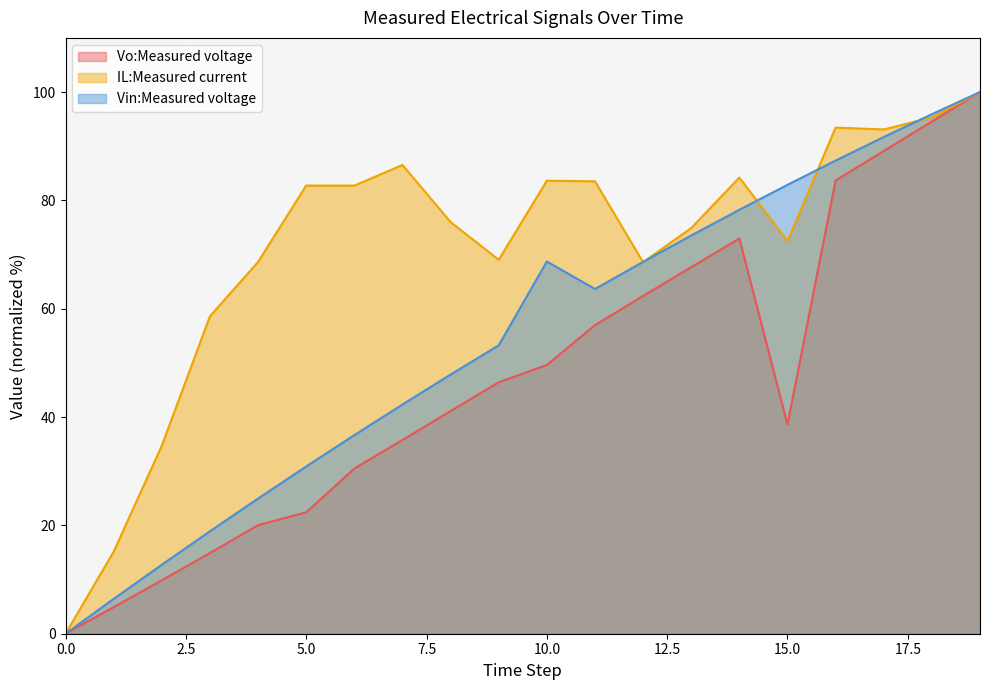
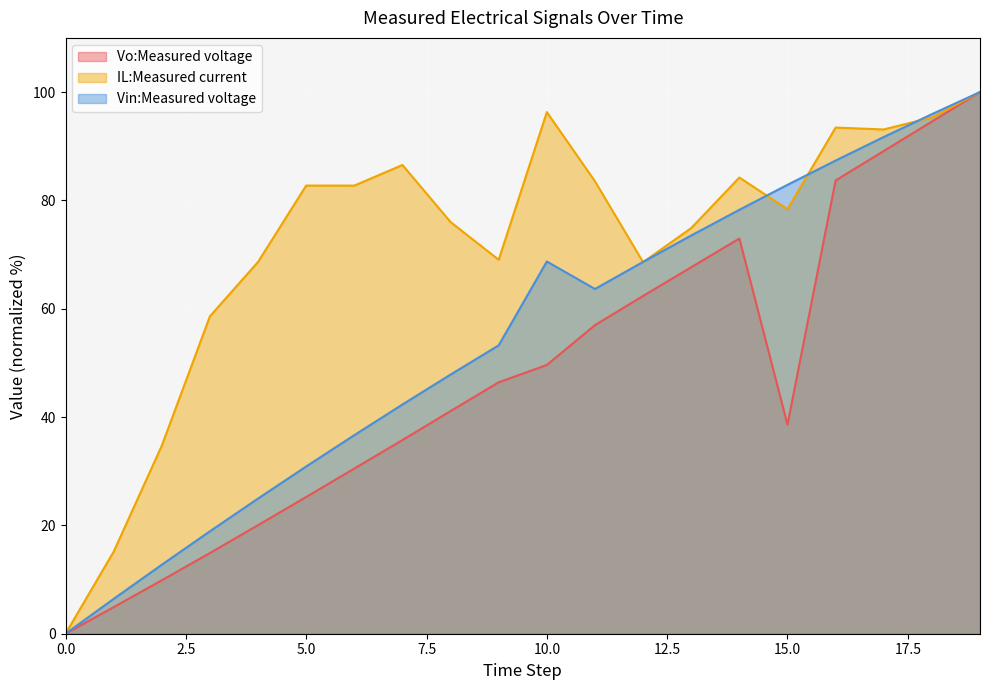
Vo:Measured voltage, 5.0: 22 -> 25
IL:Measured current, 10.0: 84 -> 96
IL:Measured current, 15.0: 72 -> 78
